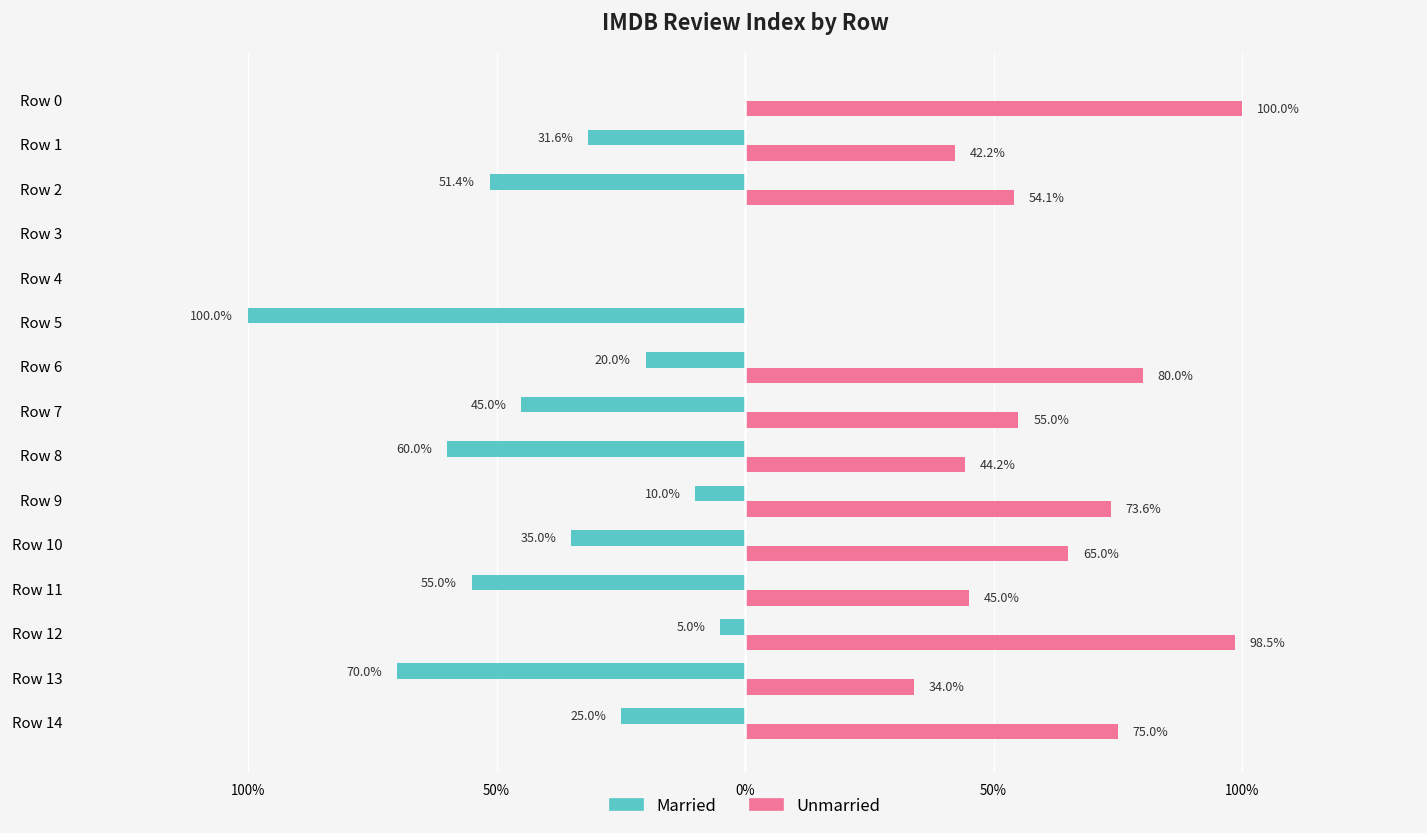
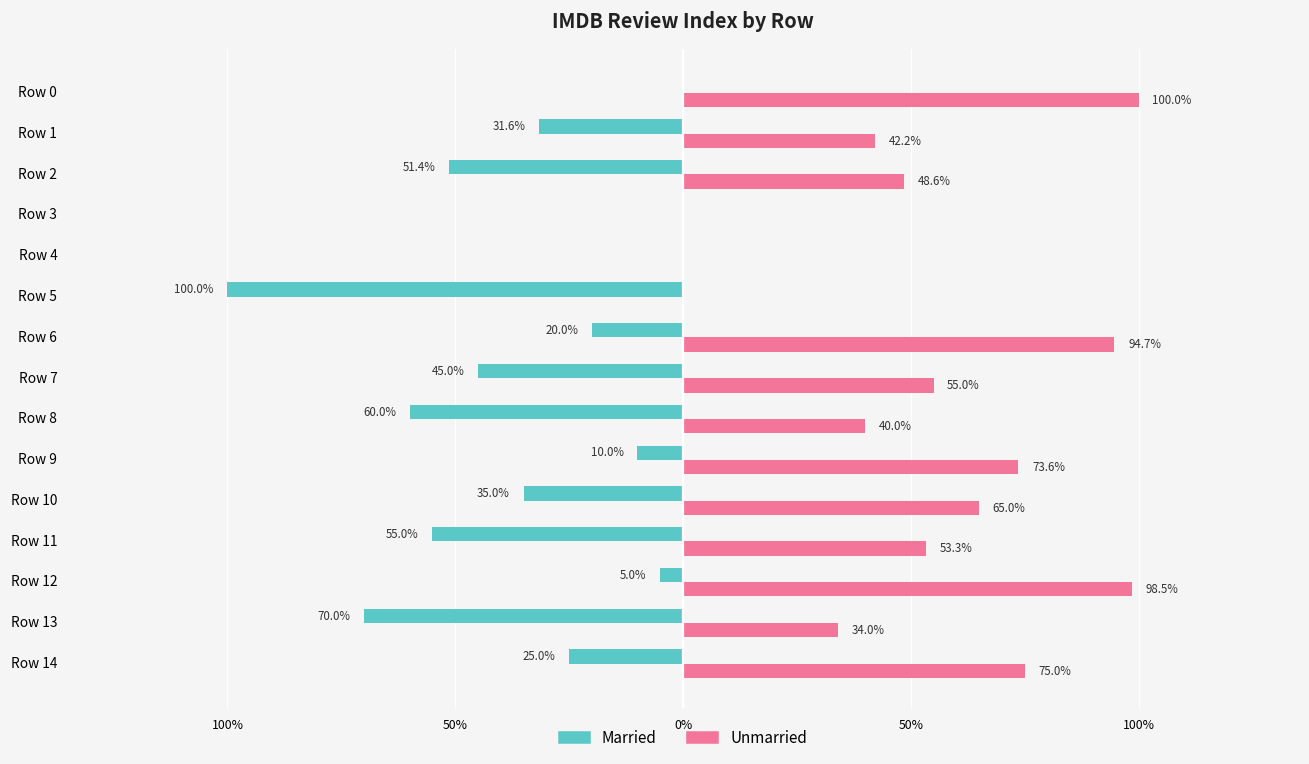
Unmarried, Row 2: 54.1% -> 48.6%
Unmarried, Row 6: 80.0% -> 94.7%
Unmarried, Row 8: 44.2% -> 40.0%
Unmarried, Row 11: 45.0% -> 53.3%
